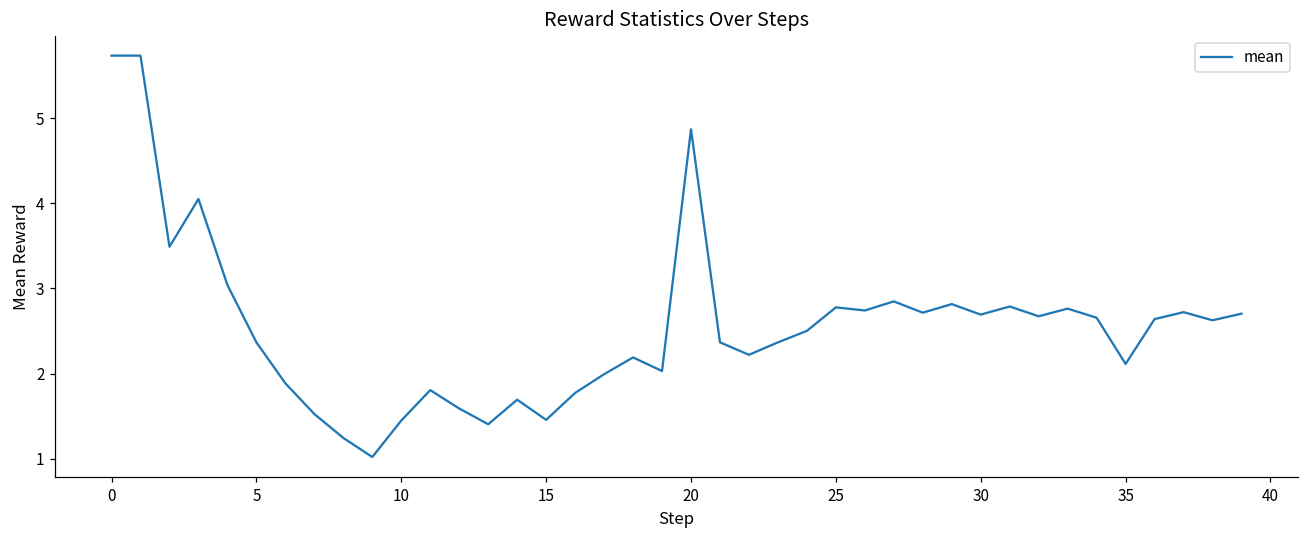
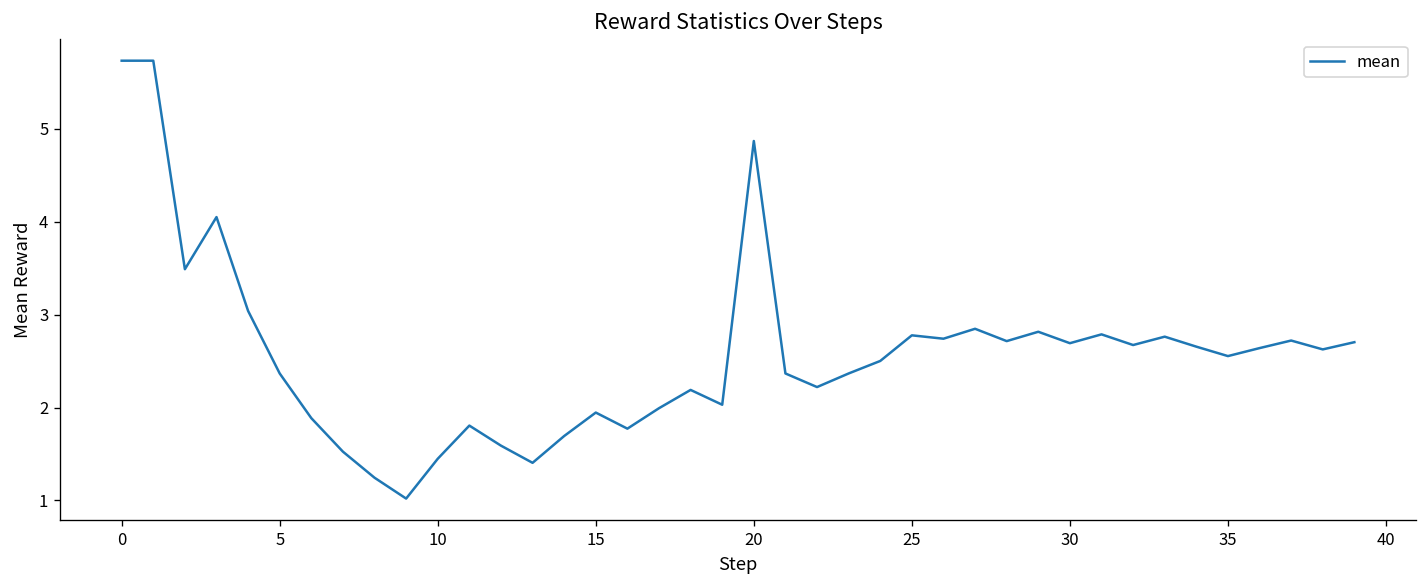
15: 1.5 -> 1.9
35: 2.1 -> 2.6
